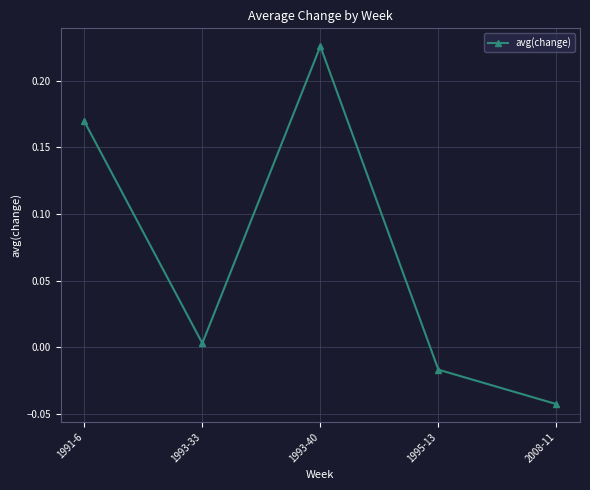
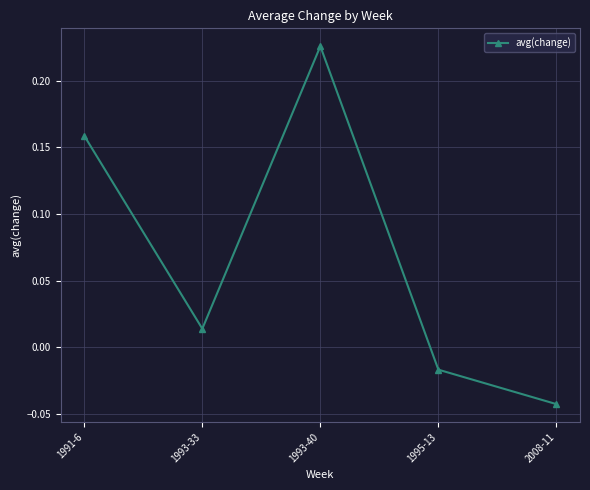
1991-6: 0.169 -> 0.159
1993-33: 0.003 -> 0.014
